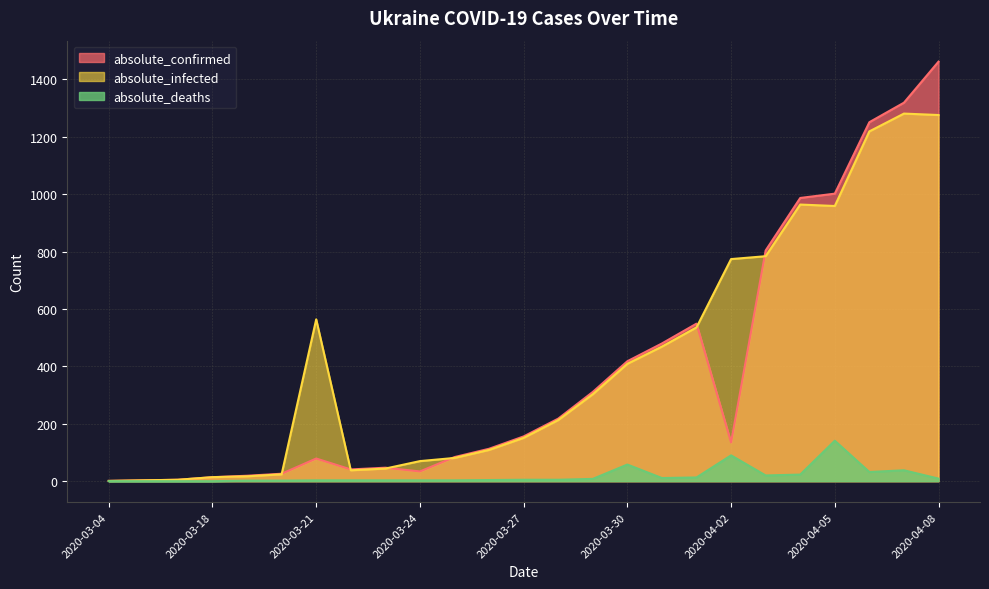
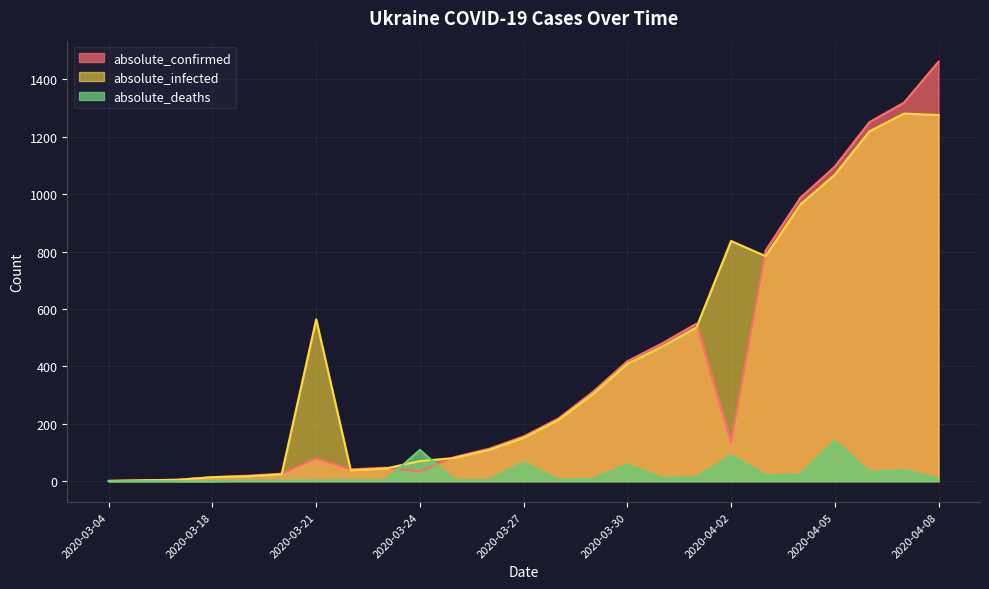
absolute_deaths, 2020-03-24: 0 -> 110
absolute_deaths, 2020-03-27: 10 -> 70
absolute_infected, 2020-04-02: 770 -> 840
absolute_confirmed, 2020-04-05: 1000 -> 1100
absolute_infected, 2020-04-05: 960 -> 1070
